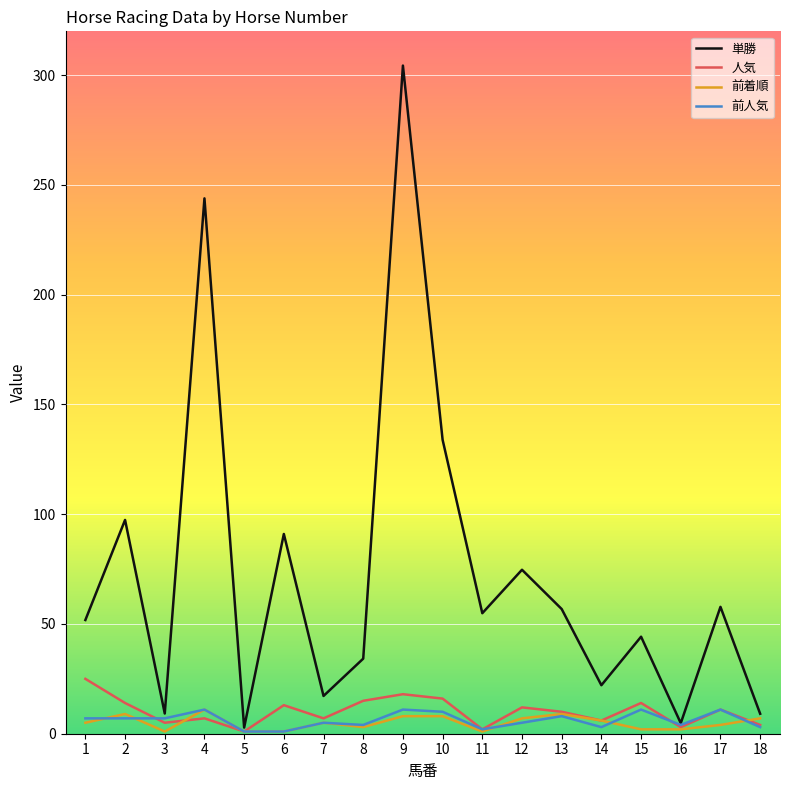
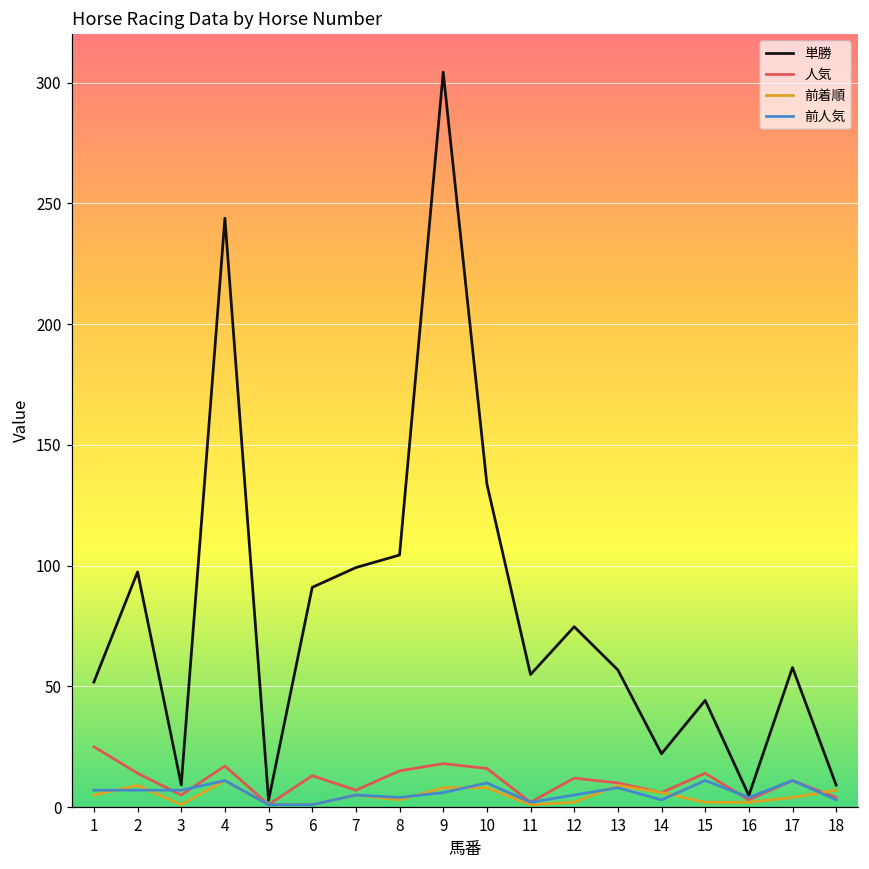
人気, 4: 7 -> 17
単勝, 7: 17 -> 99
単勝, 8: 34 -> 104
前人気, 9: 11 -> 6
前着順, 12: 7 -> 2
